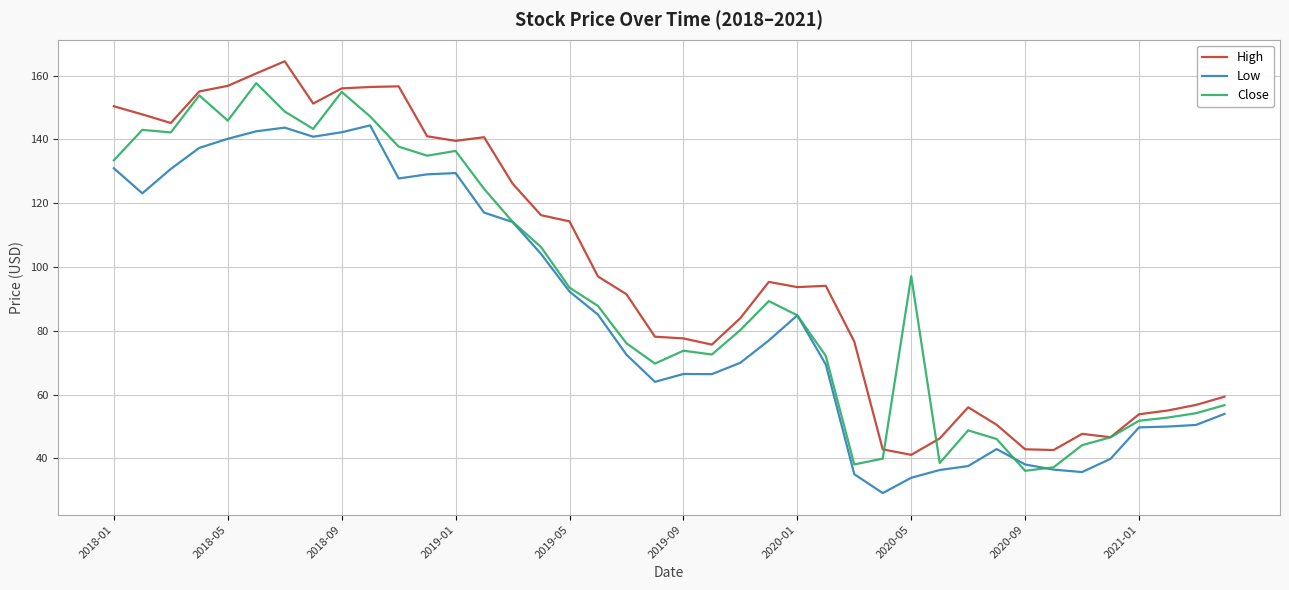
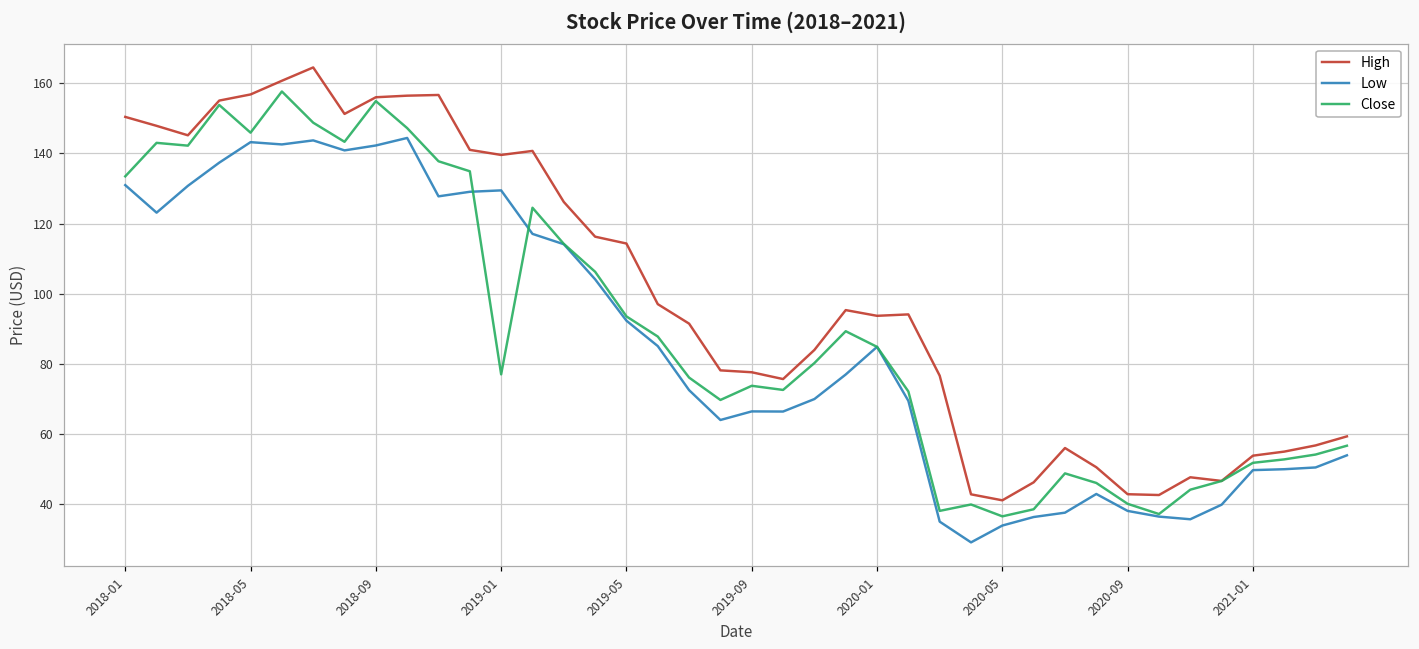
Low, 2018-05: 140 -> 143
Close, 2019-01: 136 -> 77
Close, 2020-05: 97 -> 37
Close, 2020-09: 36 -> 40
